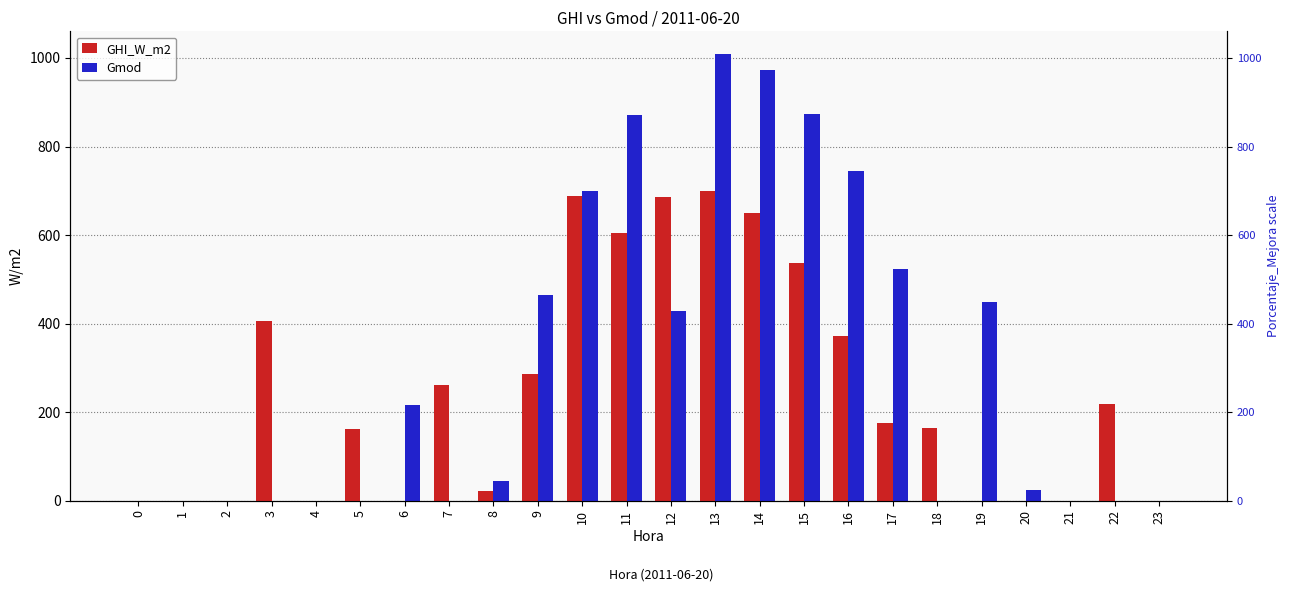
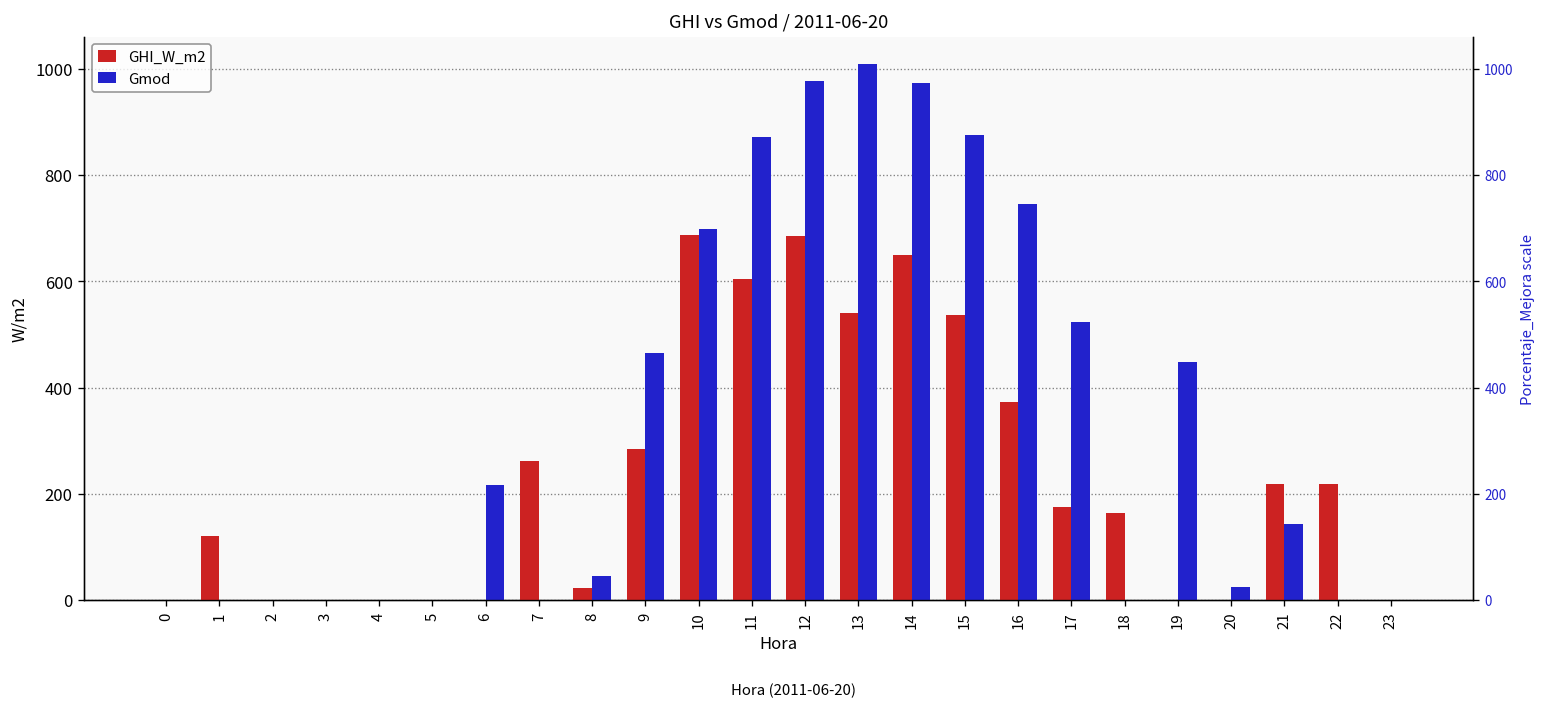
GHI_W_m2, 1: 0 -> 120
GHI_W_m2, 3: 410 -> 0
GHI_W_m2, 5: 160 -> 0
Gmod, 12: 430 -> 980
GHI_W_m2, 13: 700 -> 540
GHI_W_m2, 21: 0 -> 220
Gmod, 21: 0 -> 140
